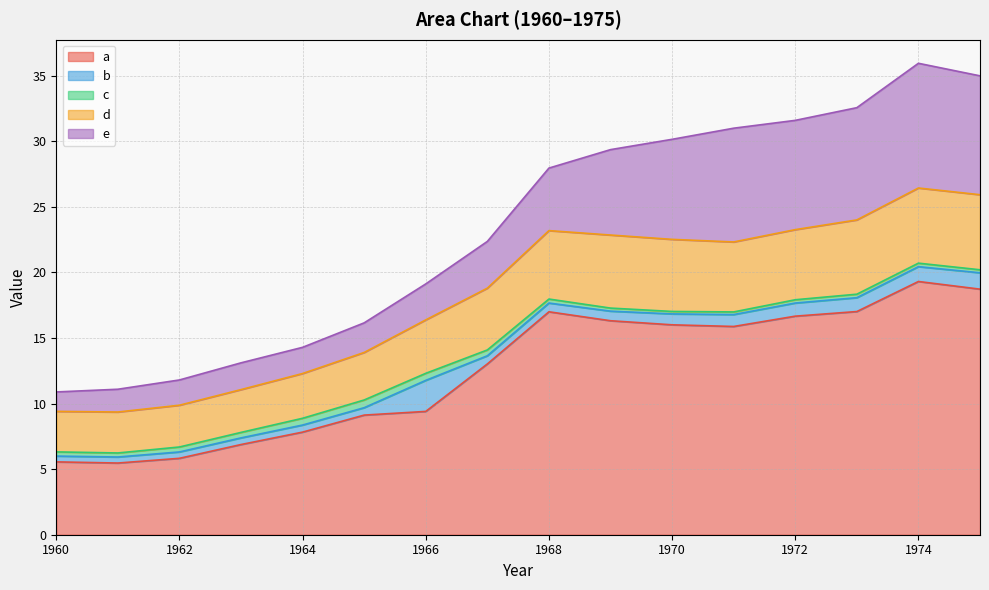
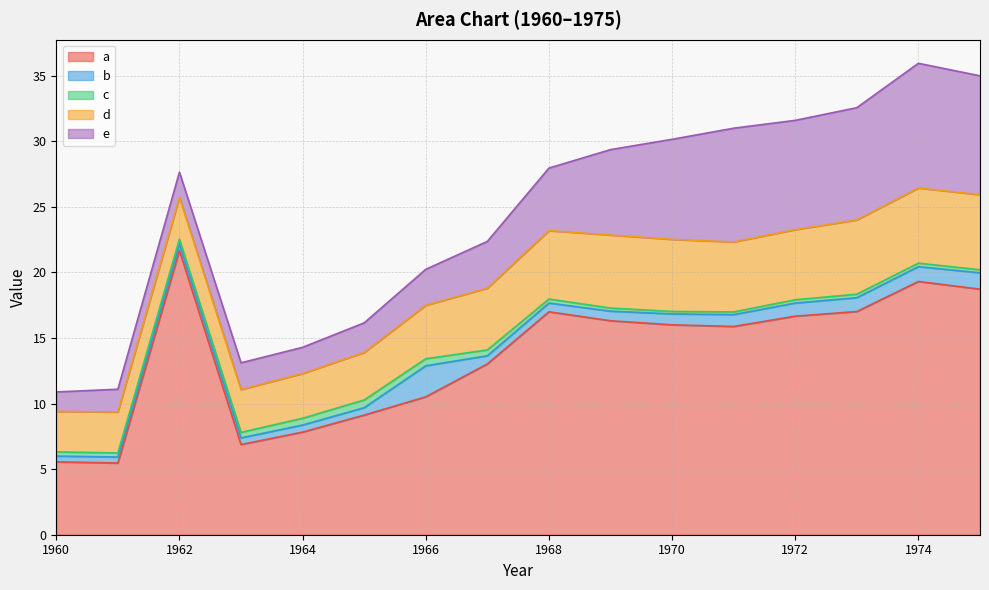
a, 1962: 5.8 -> 21.7
a, 1966: 9.4 -> 10.5
